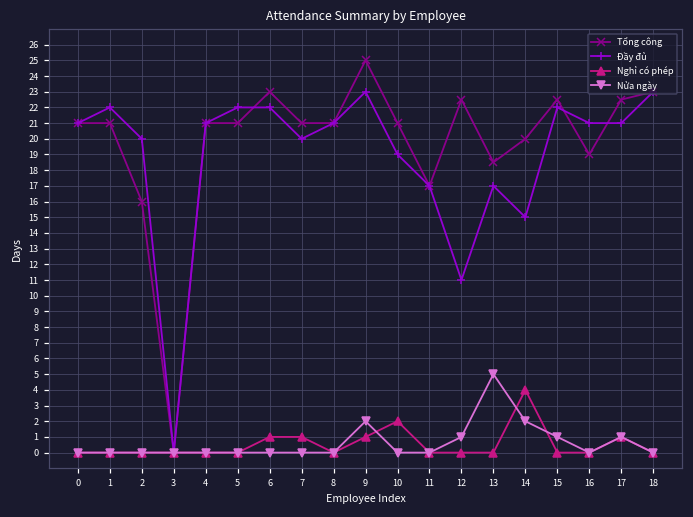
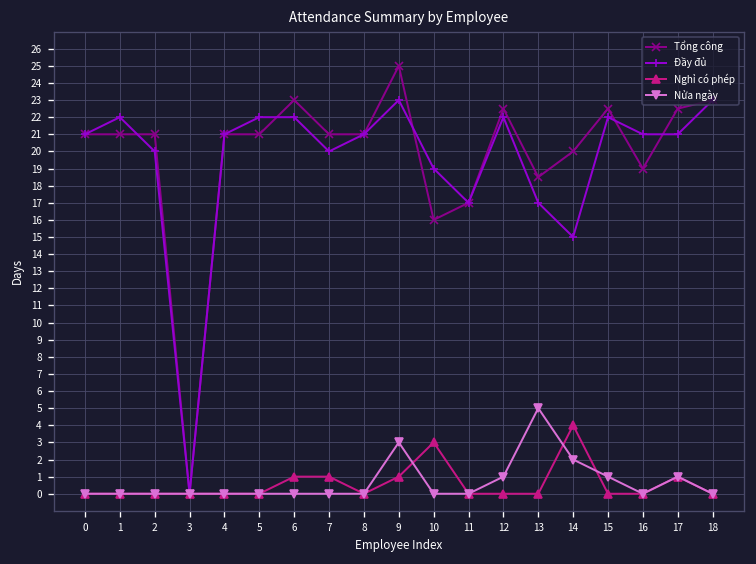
Tổng công, 2: 16 -> 21
Nửa ngày, 9: 2 -> 3
Tổng công, 10: 21 -> 16
Nghỉ có phép, 10: 2 -> 3
Đầy đủ, 12: 11 -> 22
